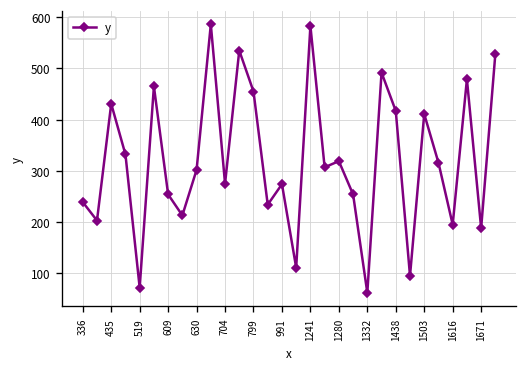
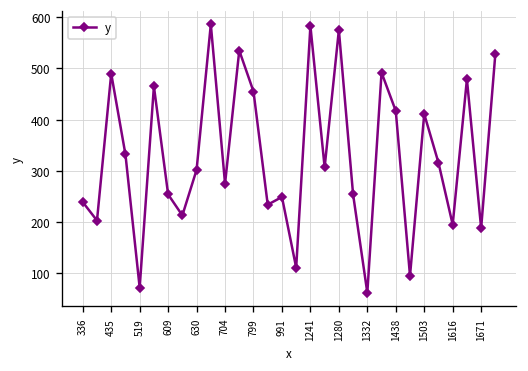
435: 430 -> 490
991: 270 -> 250
1280: 320 -> 580
